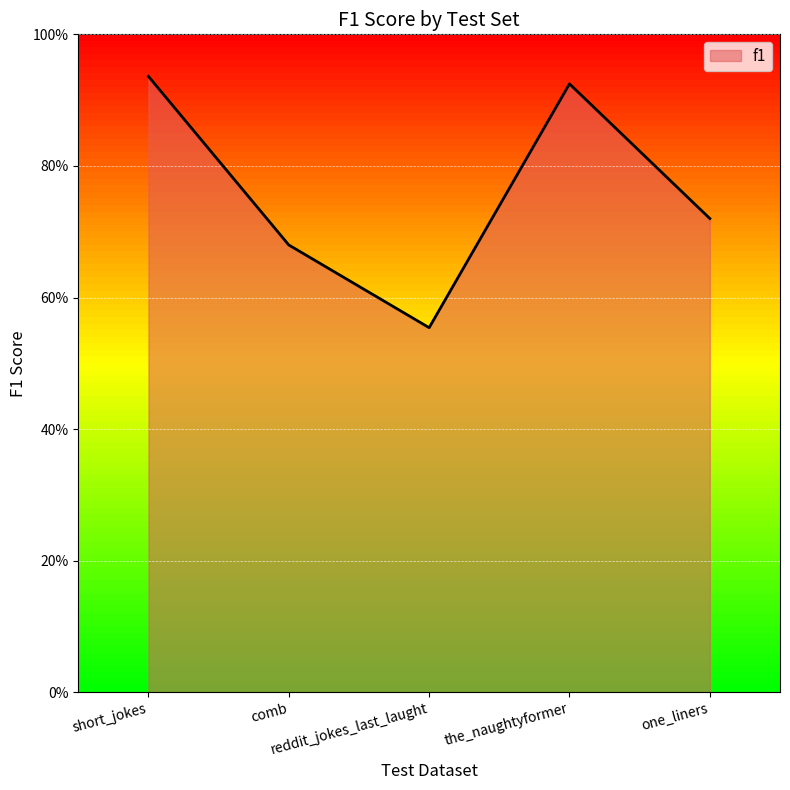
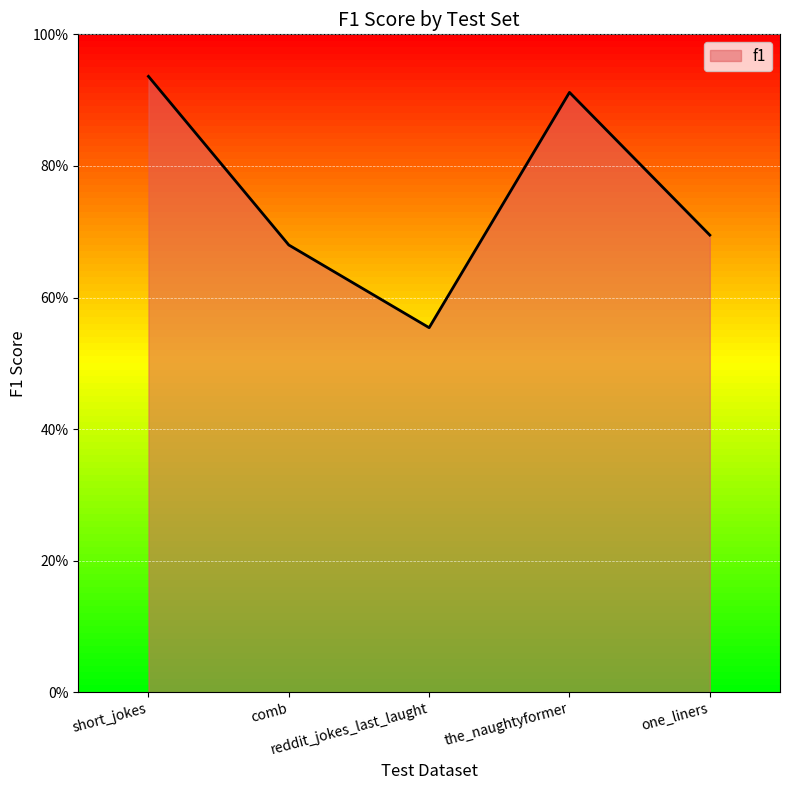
the_naughtyformer: 92% -> 91%
one_liners: 72% -> 69%
